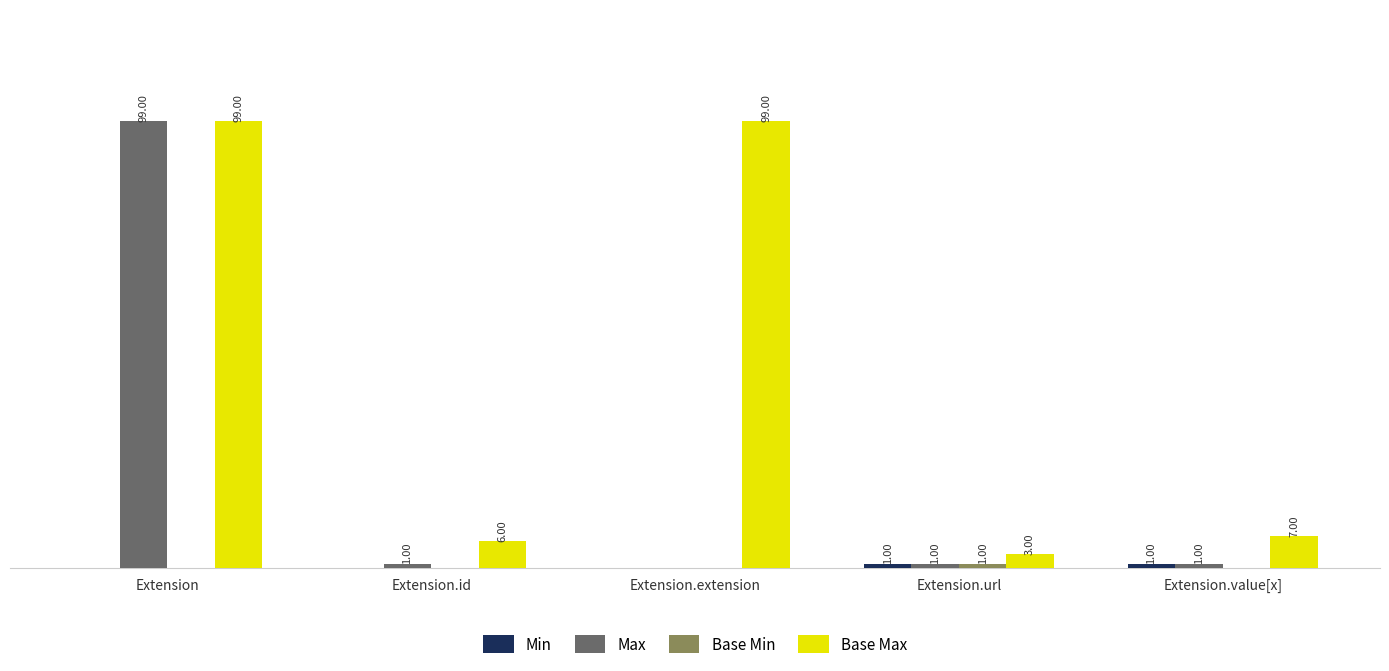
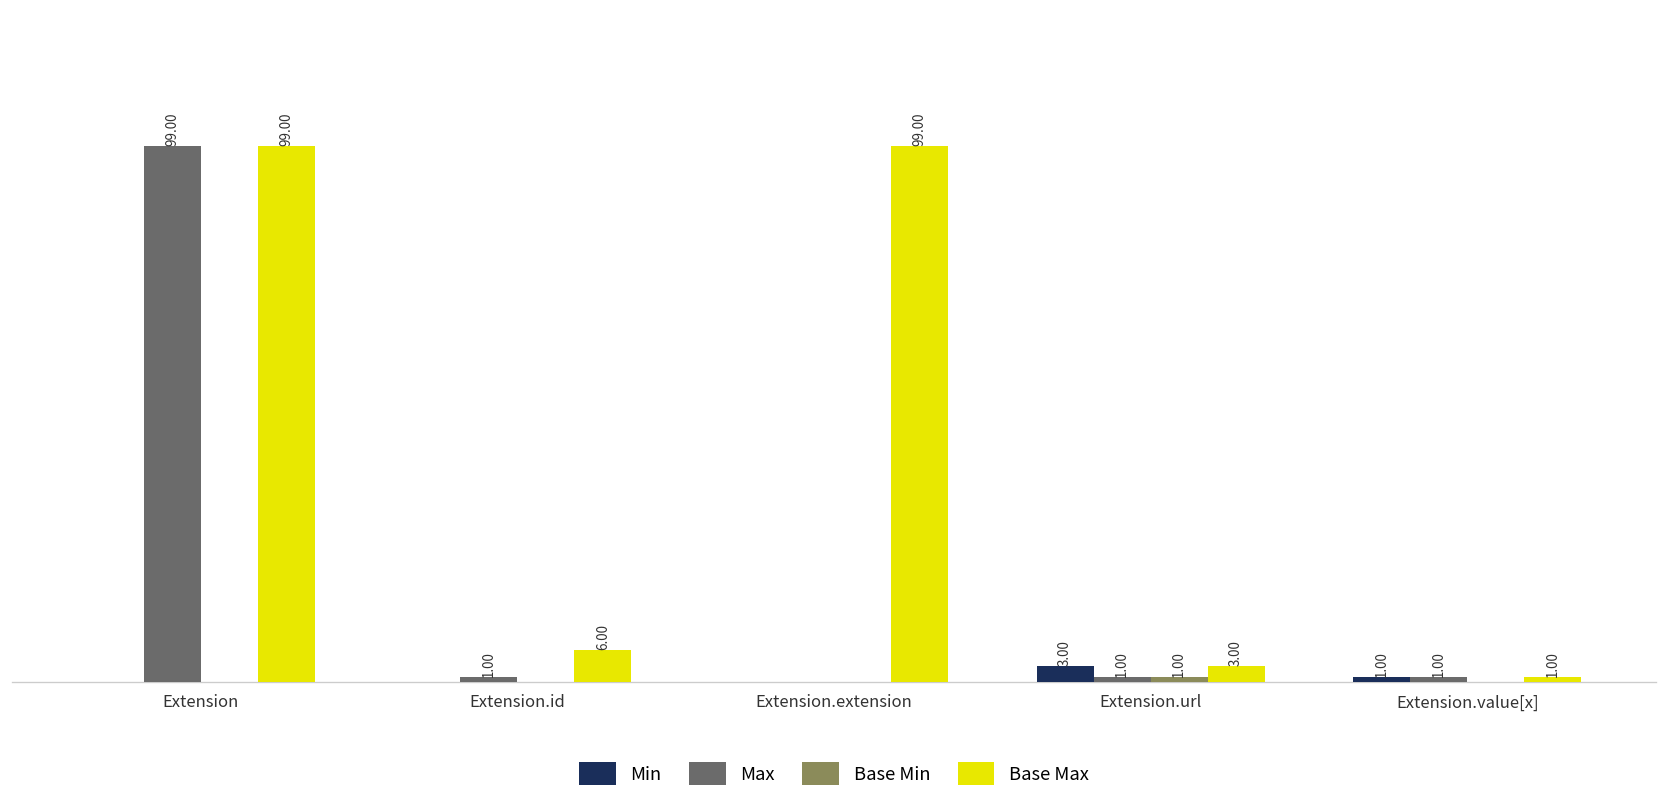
Min, Extension.url: 1.00 -> 3.00
Base Max, Extension.value[x]: 7.00 -> 1.00
